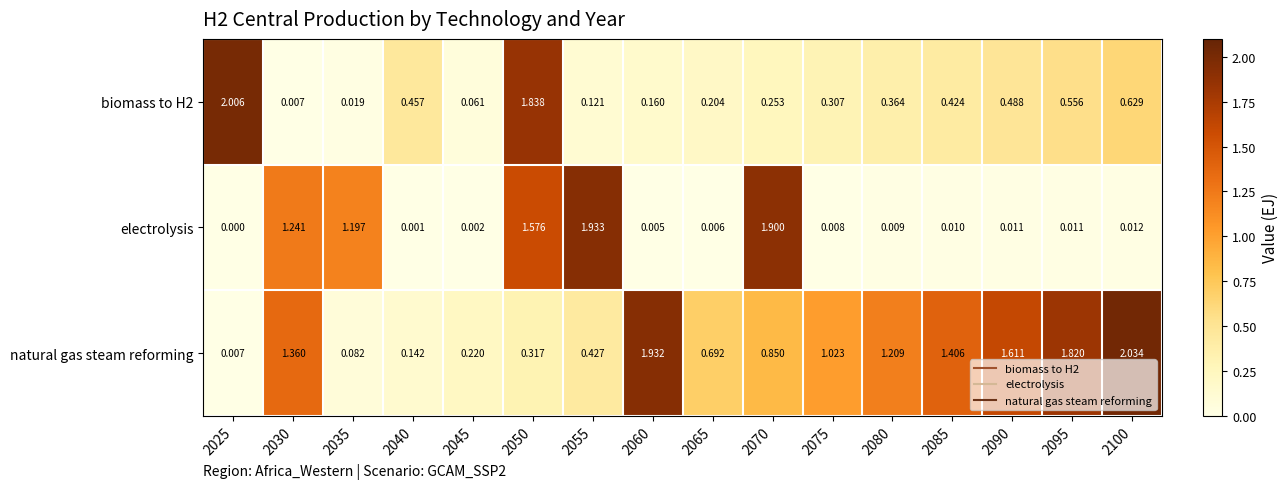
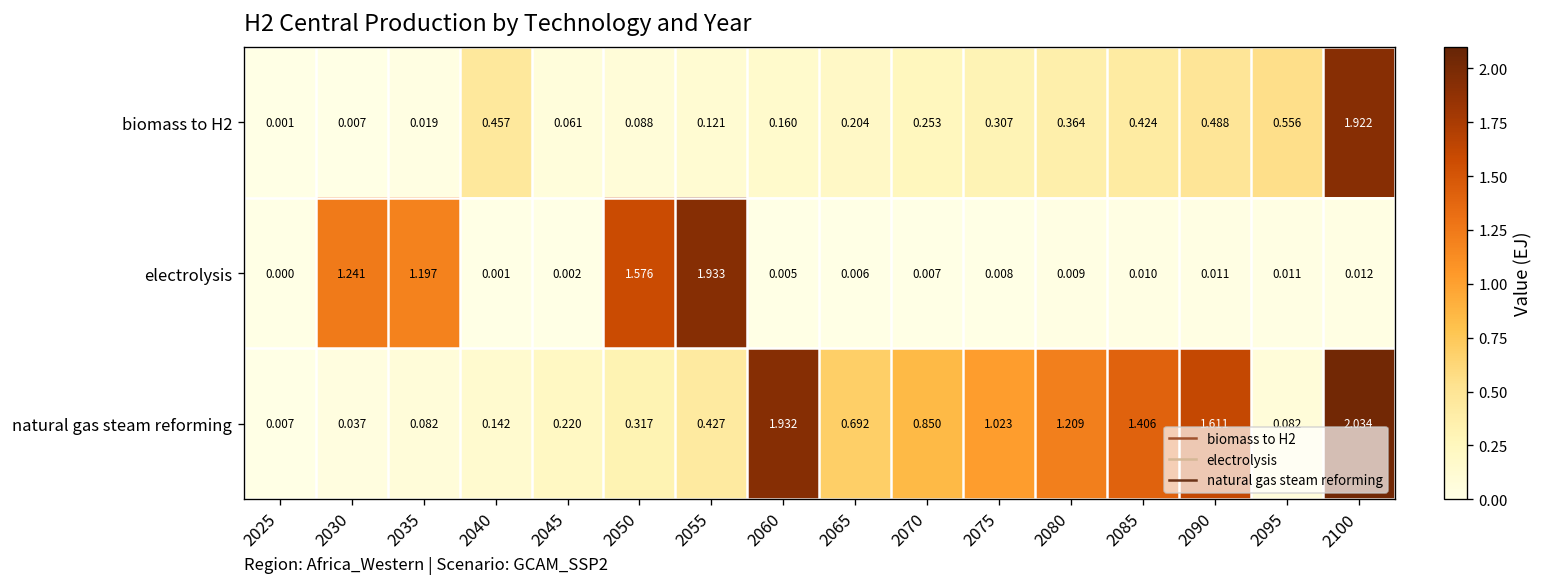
biomass to H2, 2025: 2.006 -> 0.001
biomass to H2, 2050: 1.838 -> 0.088
biomass to H2, 2100: 0.629 -> 1.922
electrolysis, 2070: 1.900 -> 0.007
natural gas steam reforming, 2030: 1.360 -> 0.037
natural gas steam reforming, 2095: 1.820 -> 0.082
